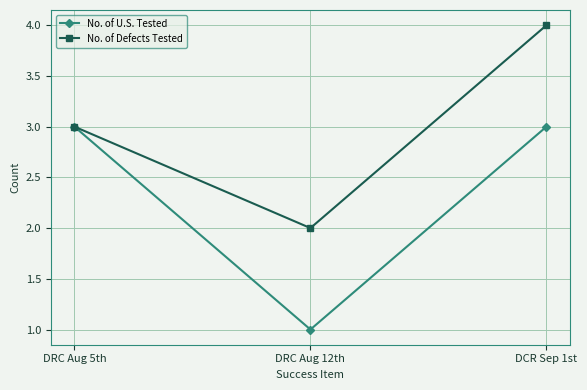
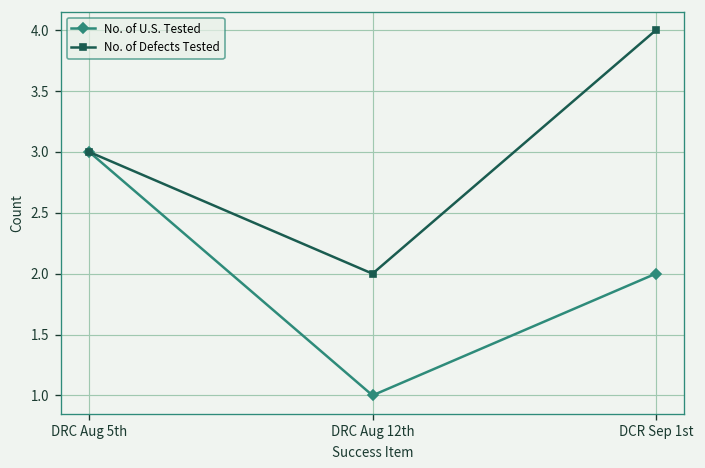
No. of U.S. Tested, DCR Sep 1st: 3 -> 2
